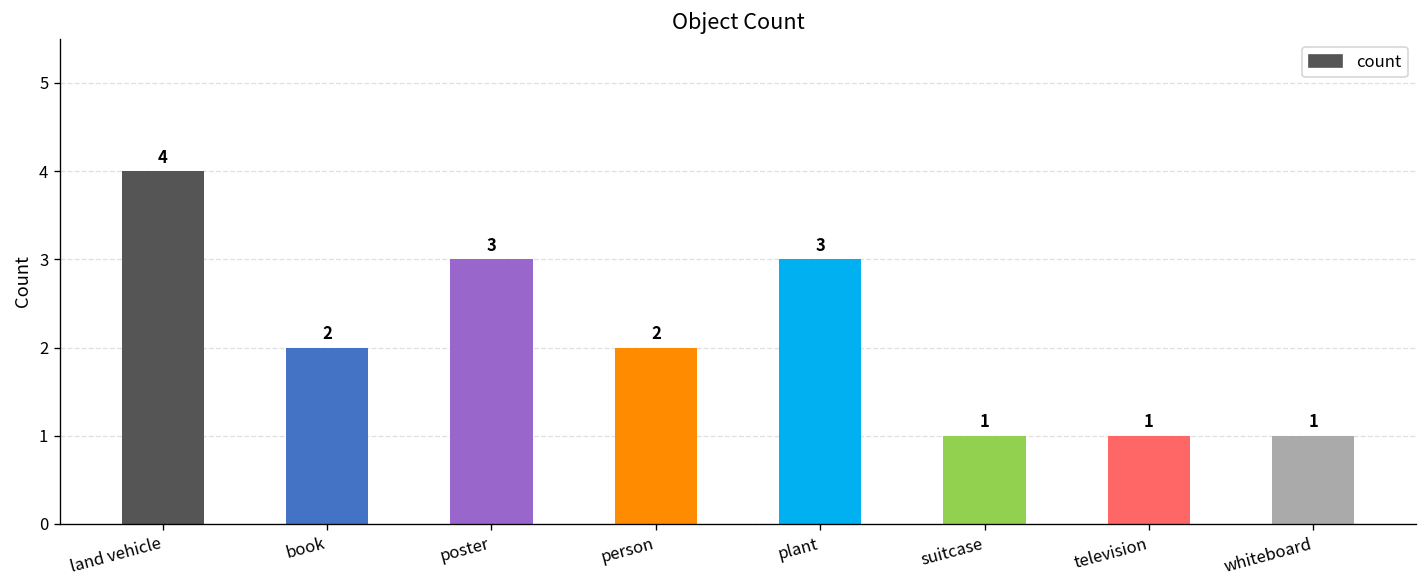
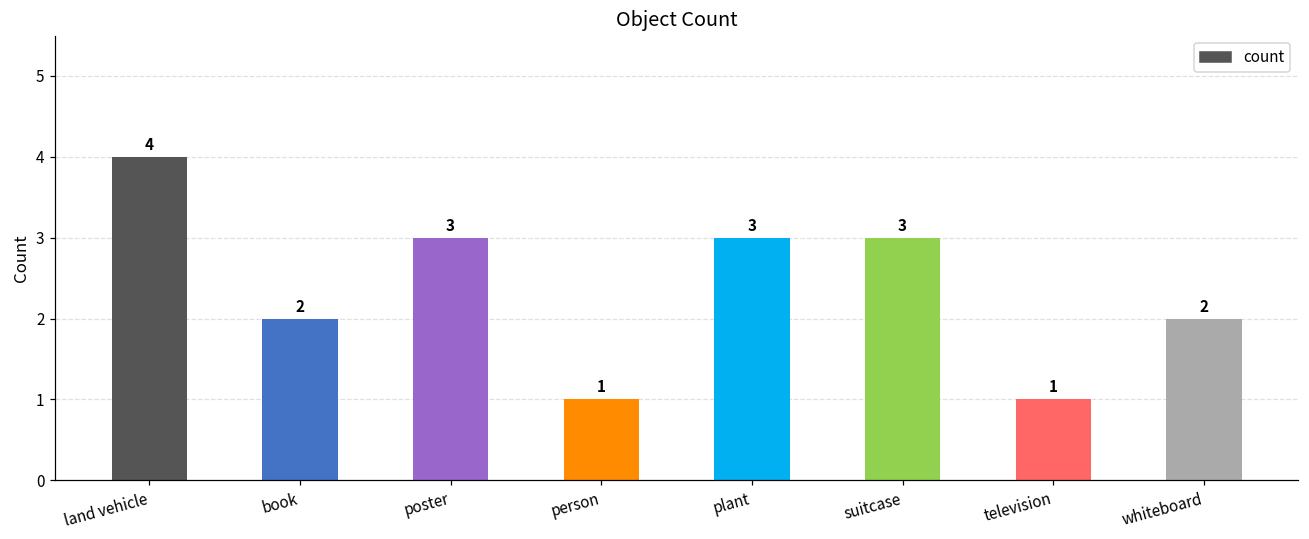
person: 2 -> 1
suitcase: 1 -> 3
whiteboard: 1 -> 2
